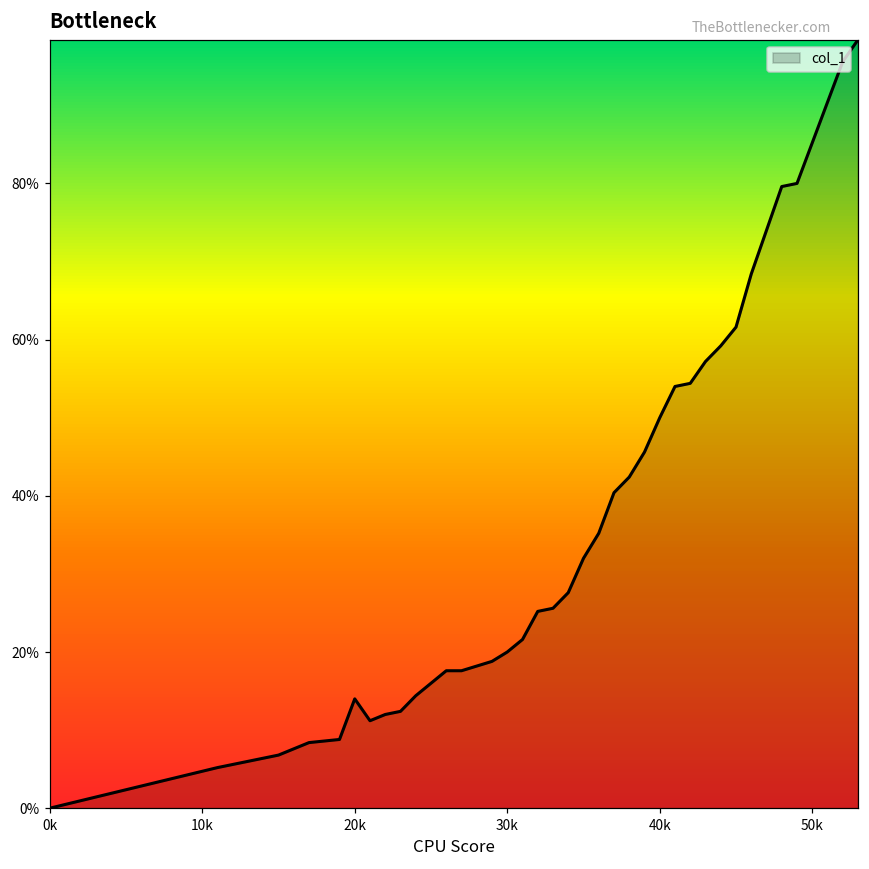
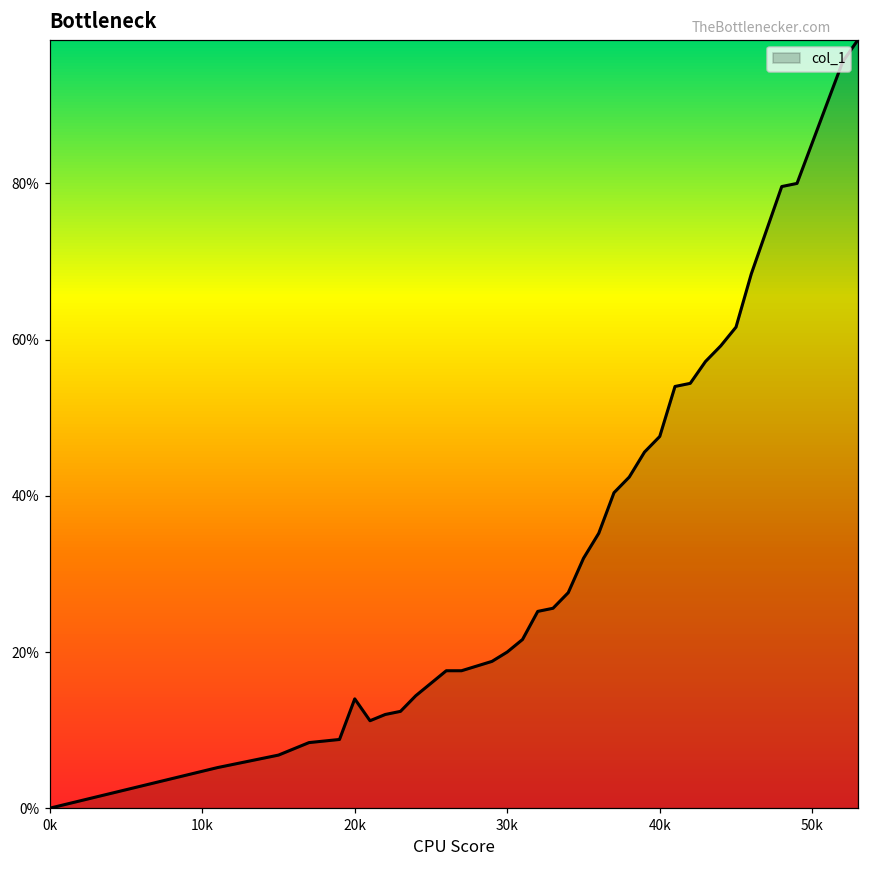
40k: 50% -> 48%
